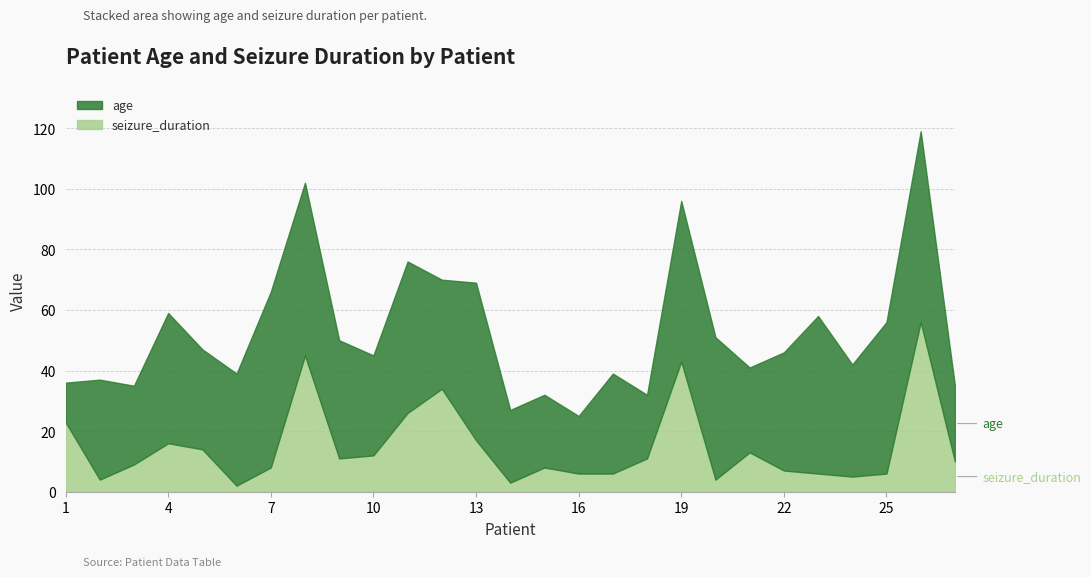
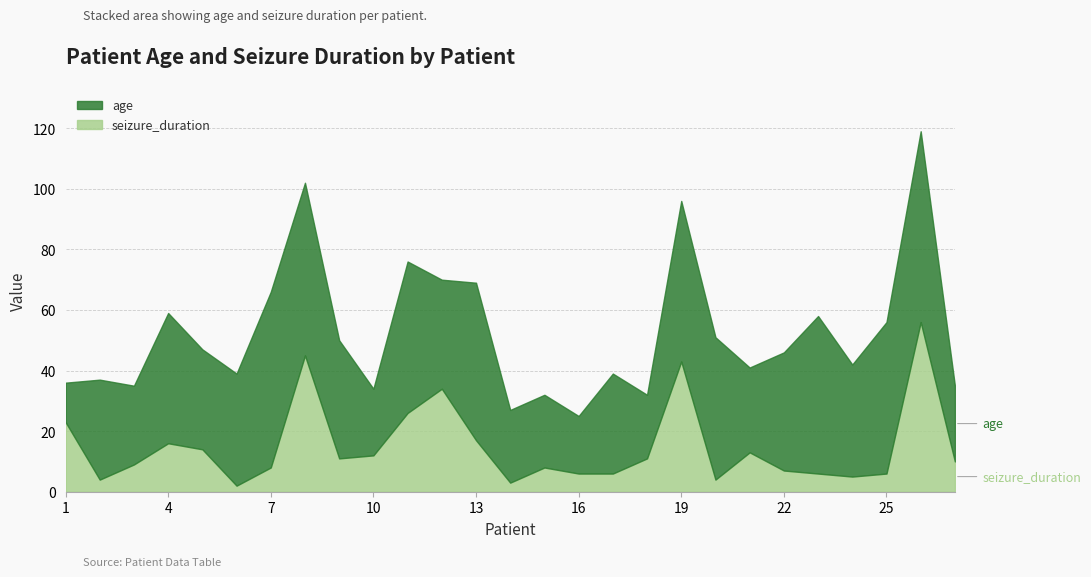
age, 10: 33 -> 22
